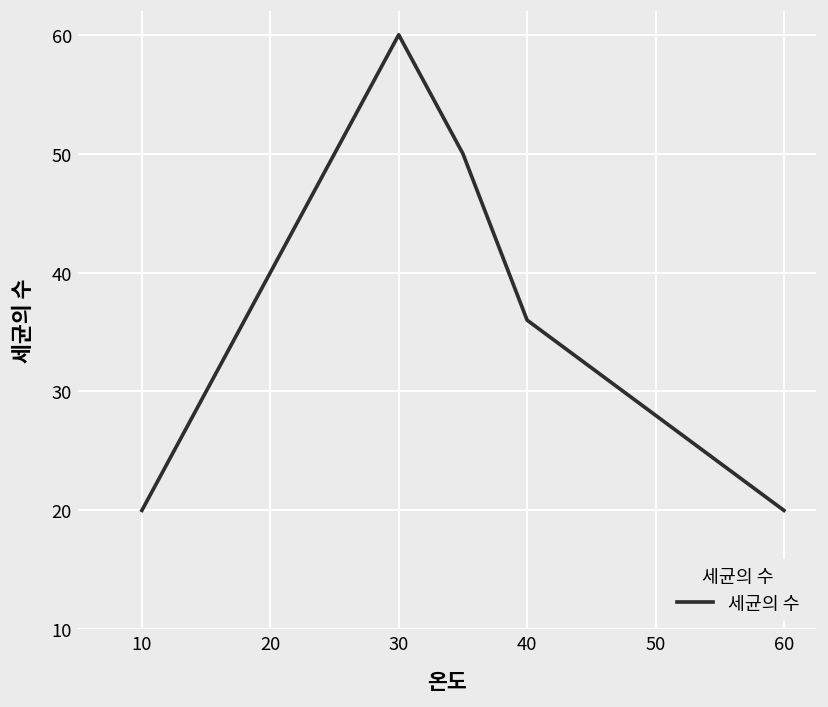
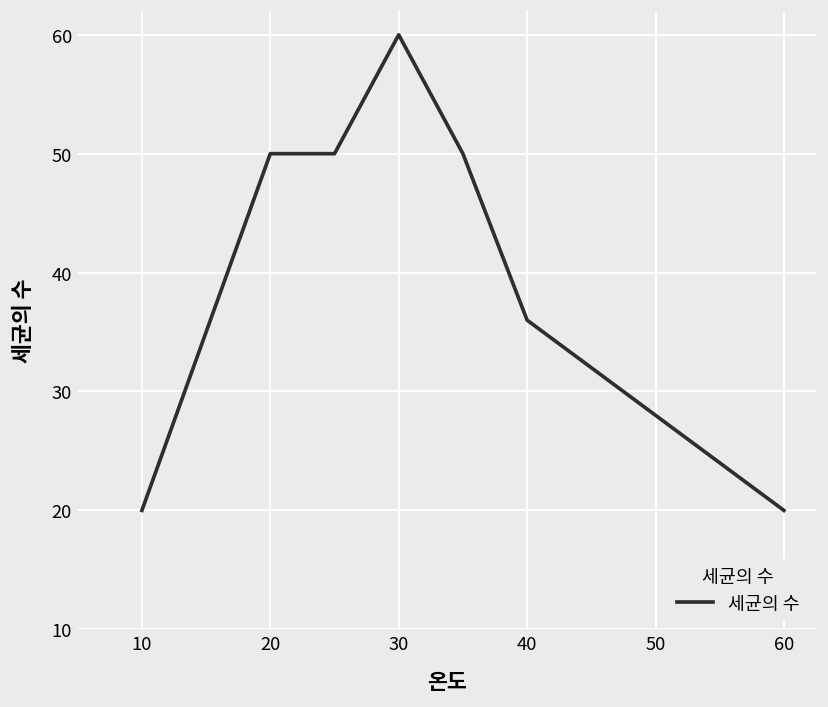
20: 40 -> 50
